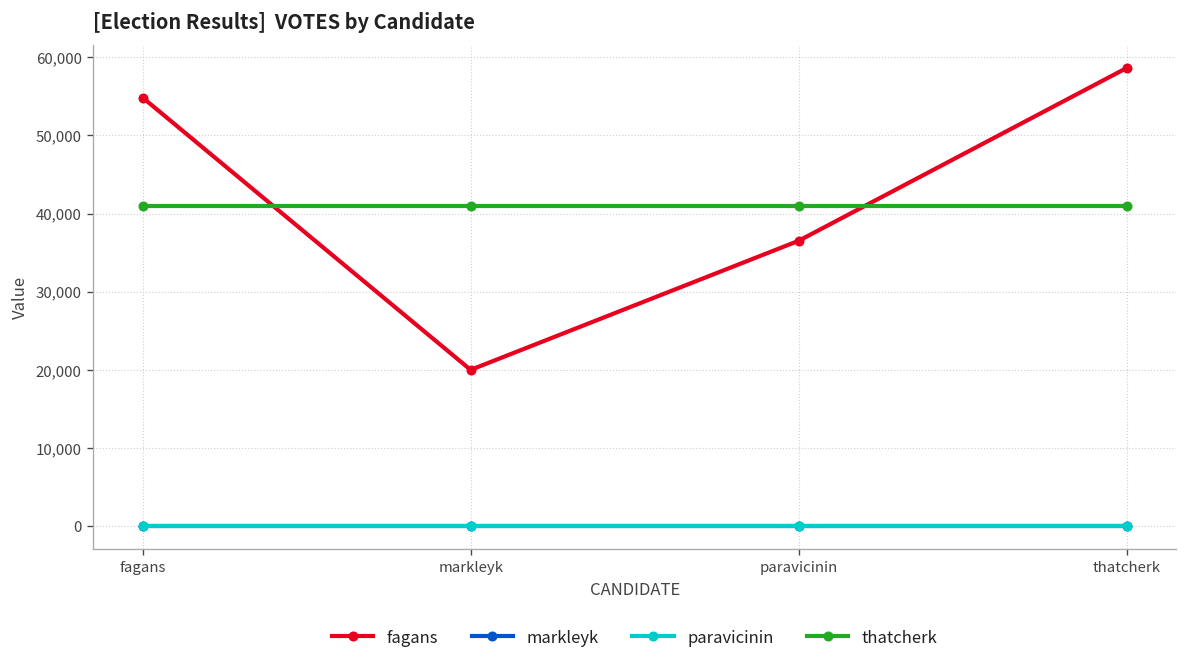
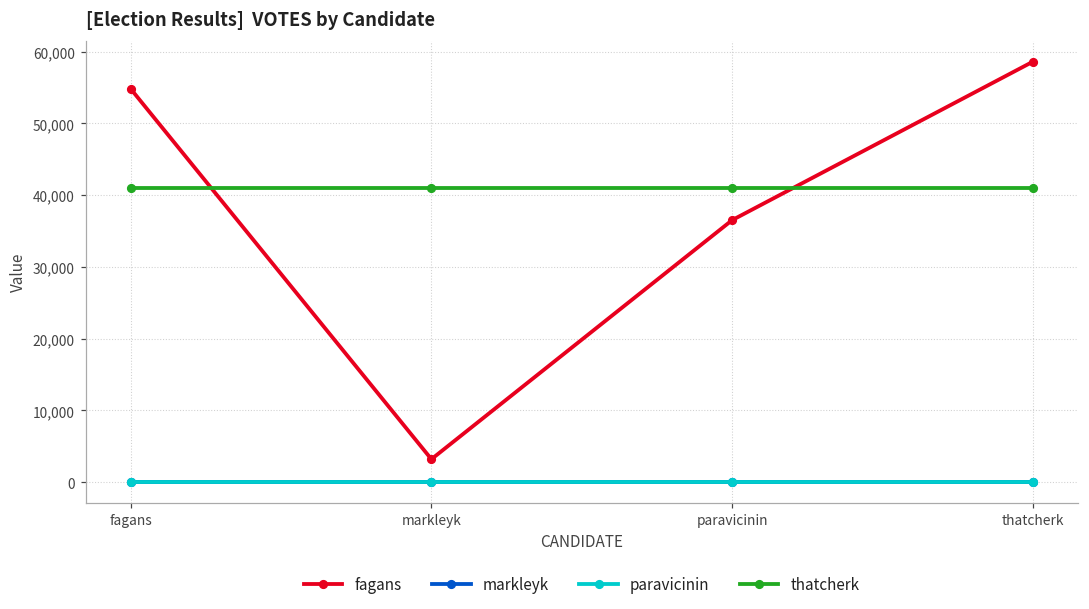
fagans, markleyk: 20,000 -> 3,000
